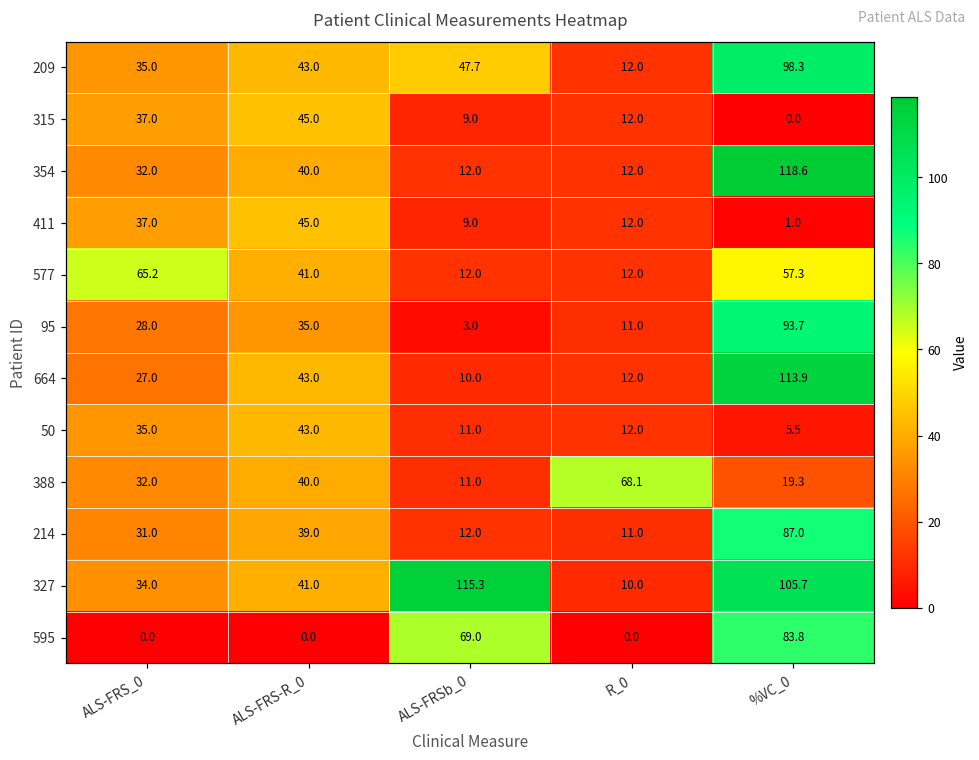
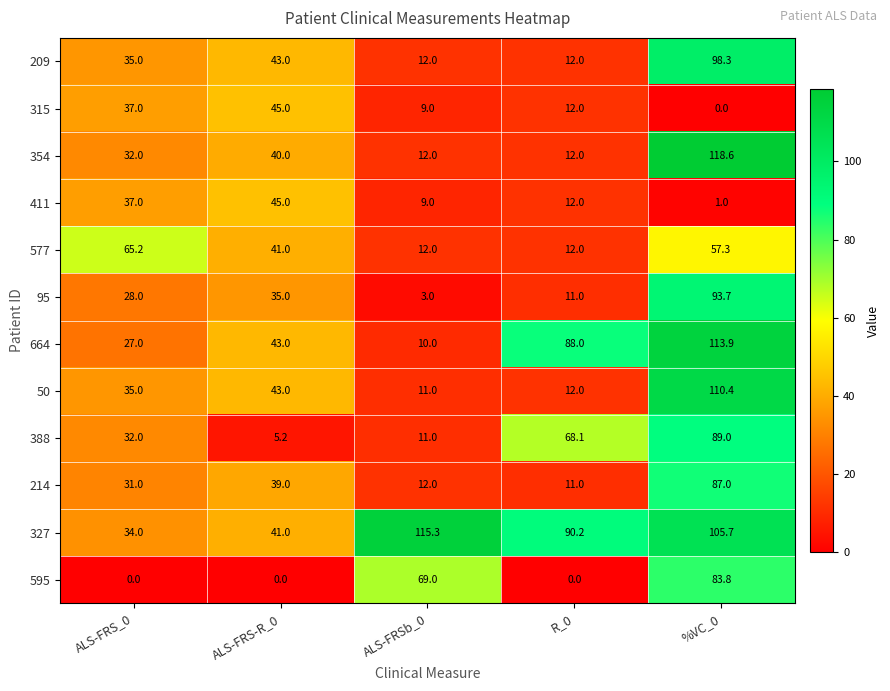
209, ALS-FRSb_0: 47.7 -> 12.0
664, R_0: 12.0 -> 88.0
50, %VC_0: 5.5 -> 110.4
388, ALS-FRS-R_0: 40.0 -> 5.2
388, %VC_0: 19.3 -> 89.0
327, R_0: 10.0 -> 90.2
